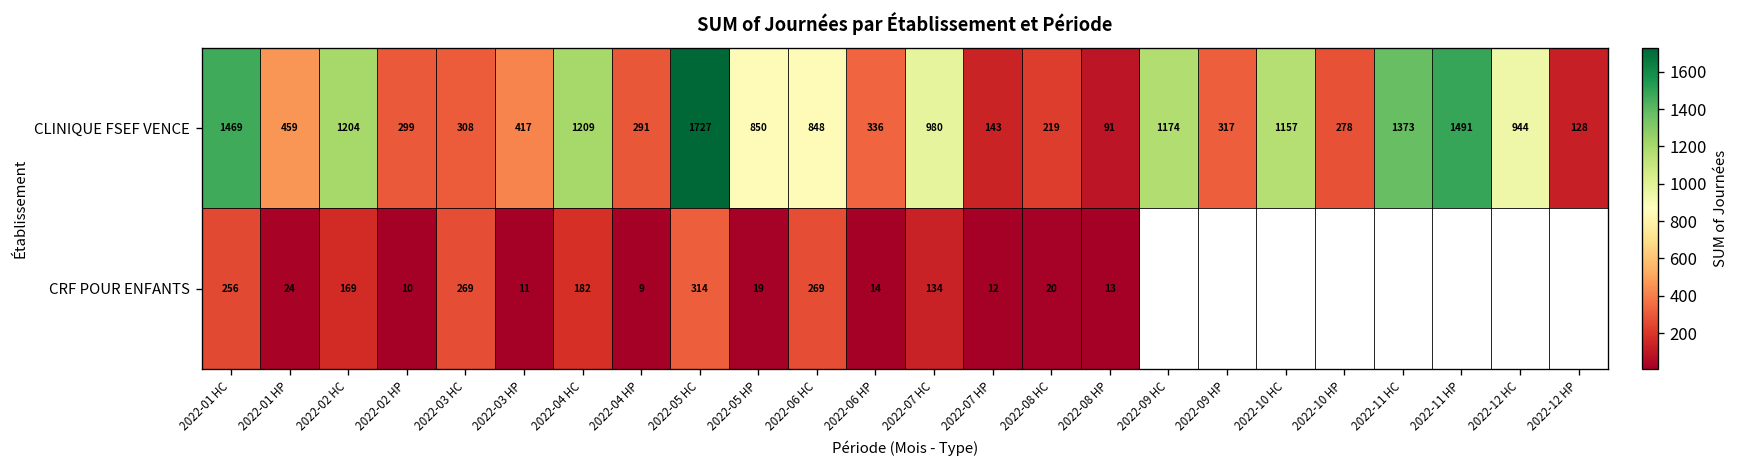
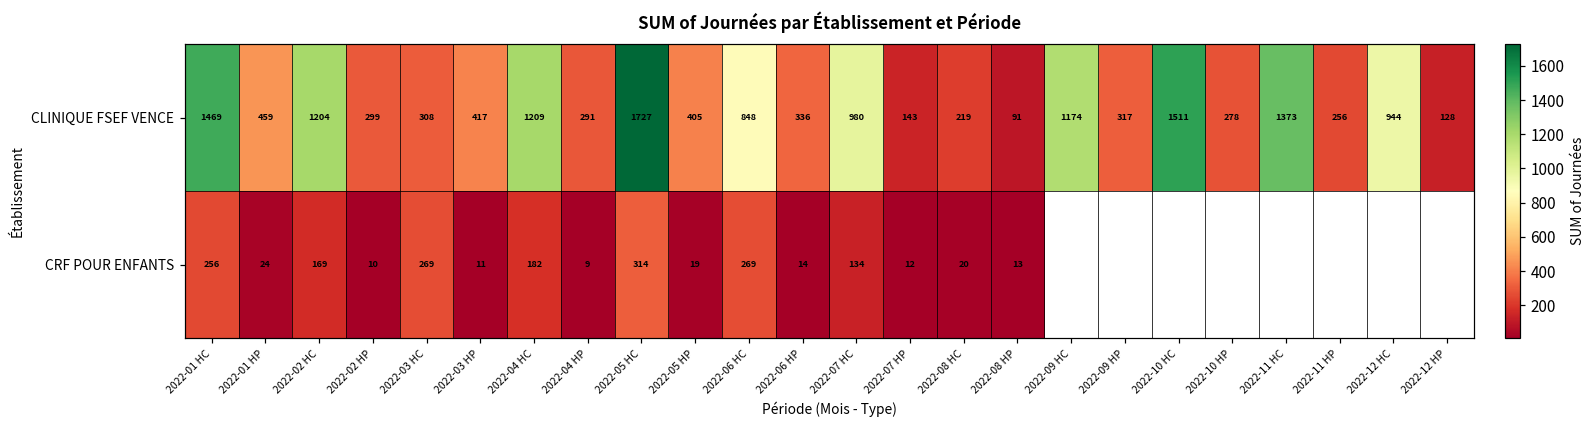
CLINIQUE FSEF VENCE, 2022-05 HP: 850 -> 405
CLINIQUE FSEF VENCE, 2022-10 HC: 1157 -> 1511
CLINIQUE FSEF VENCE, 2022-11 HP: 1491 -> 256
